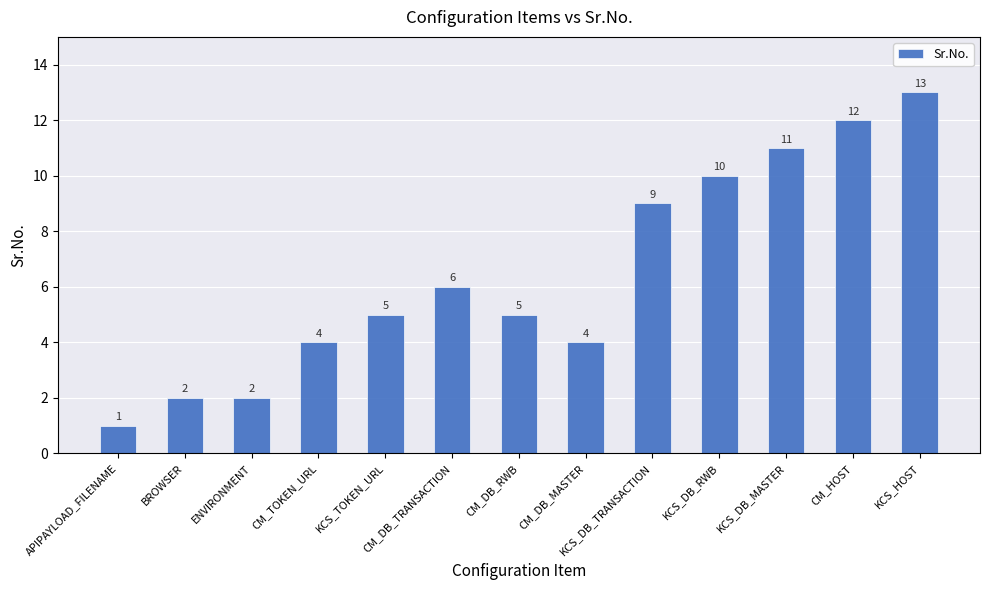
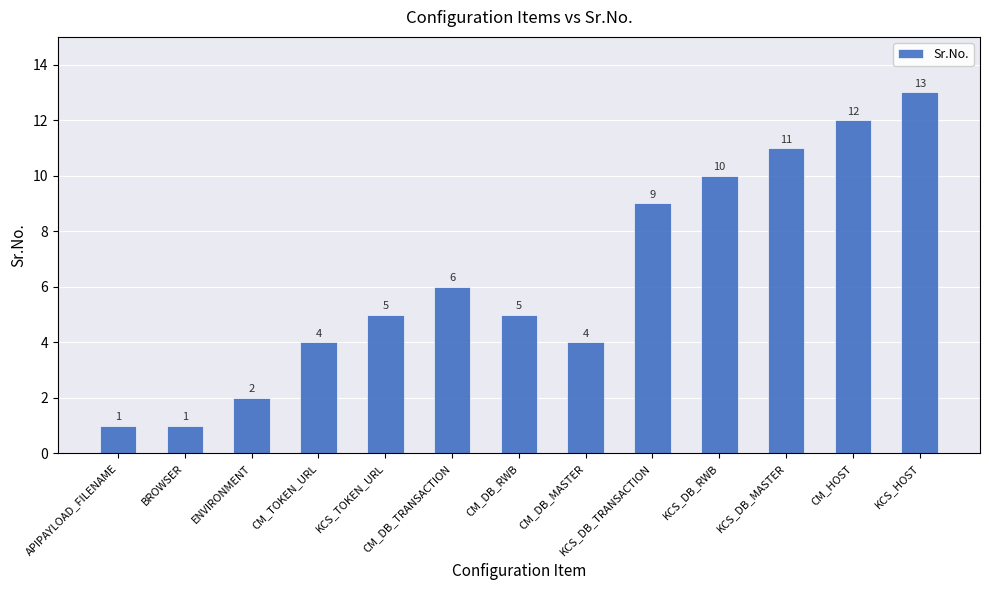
BROWSER: 2 -> 1
